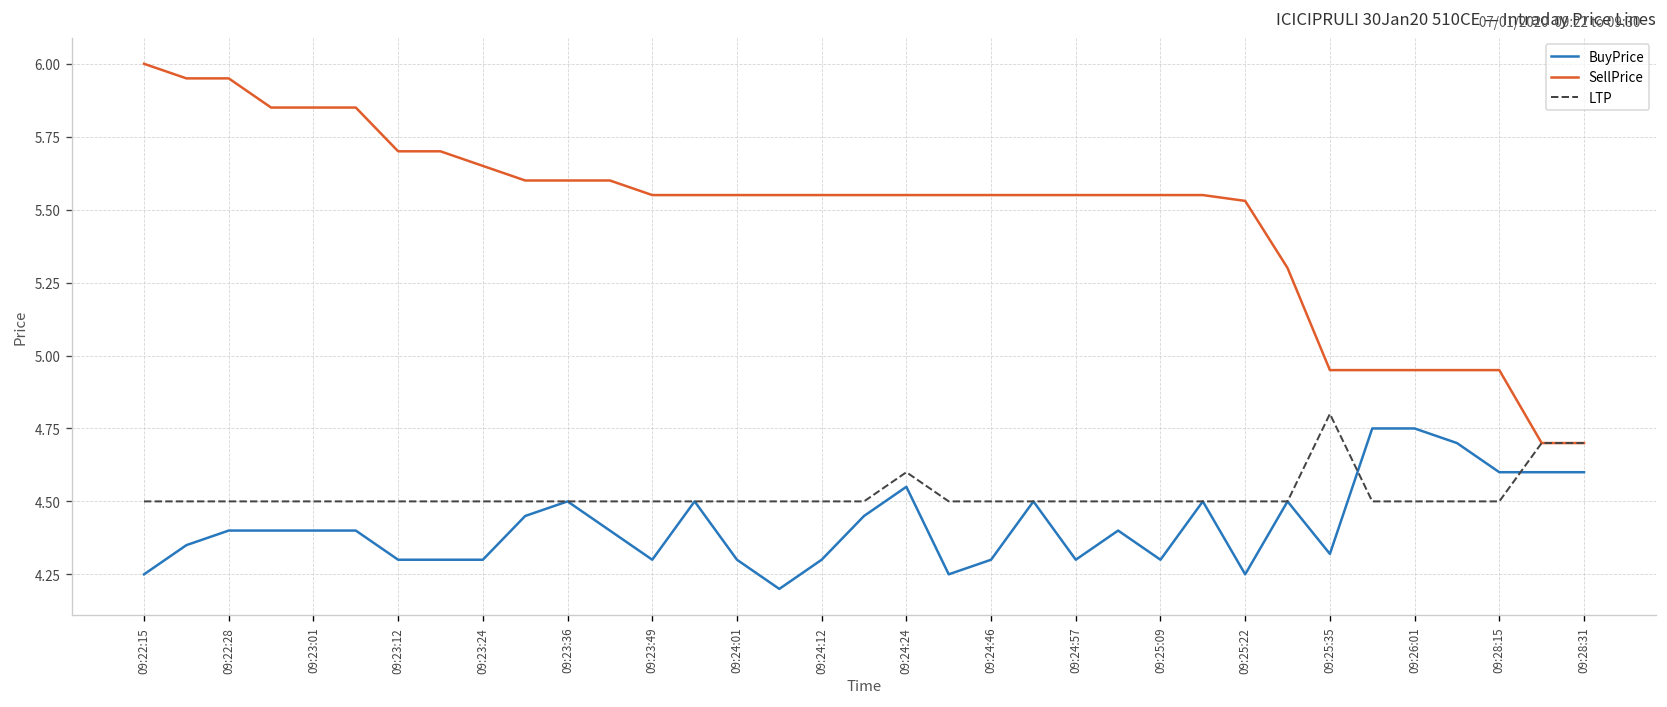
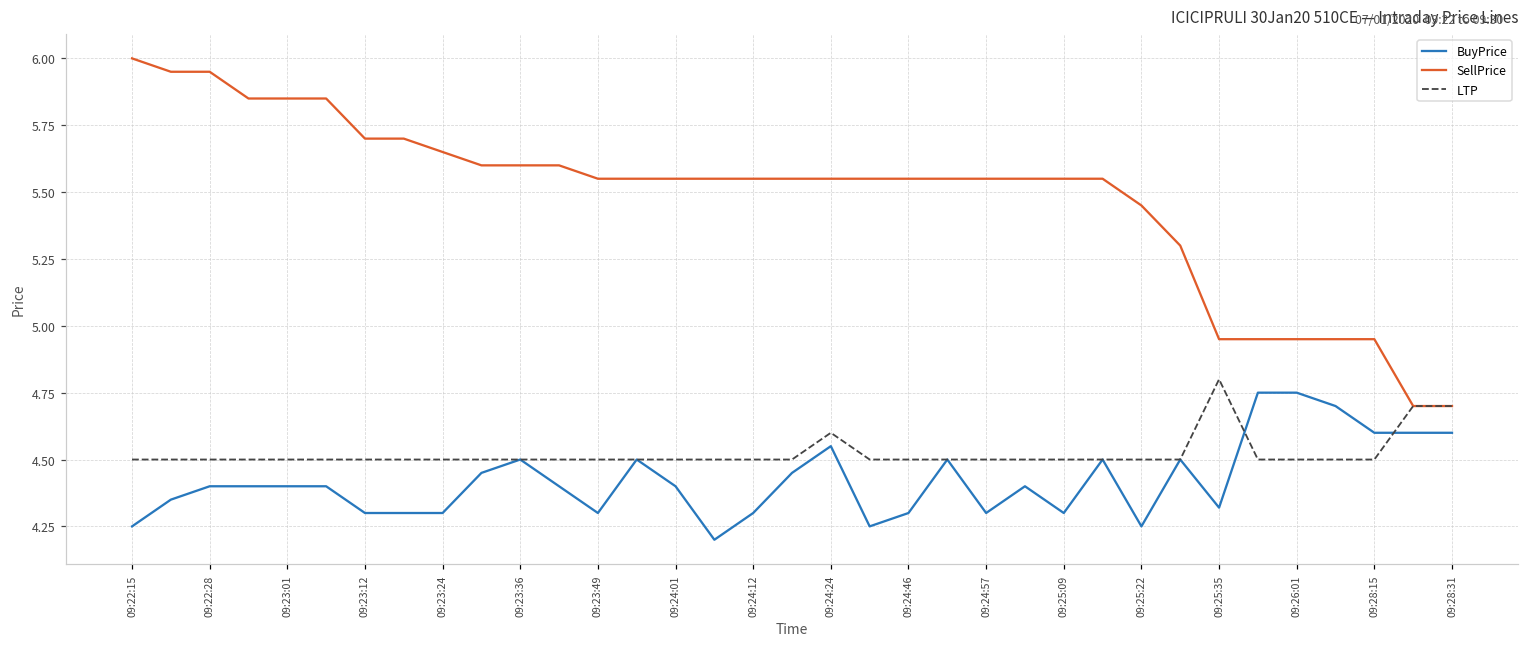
BuyPrice, 09:24:01: 4.3 -> 4.4
SellPrice, 09:25:22: 5.53 -> 5.45
